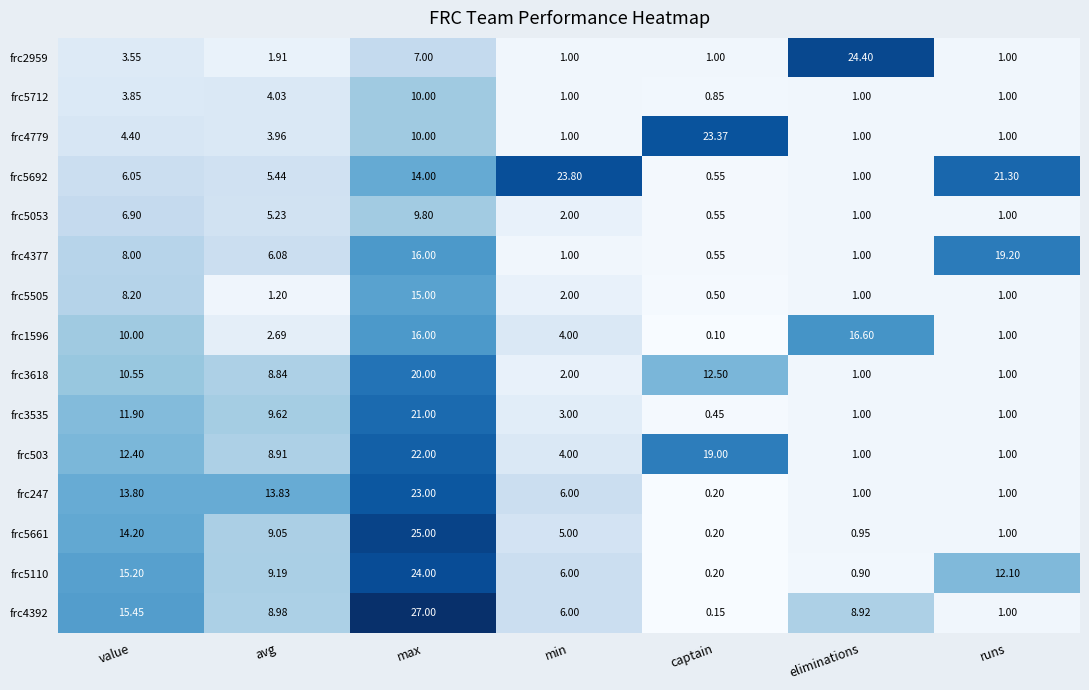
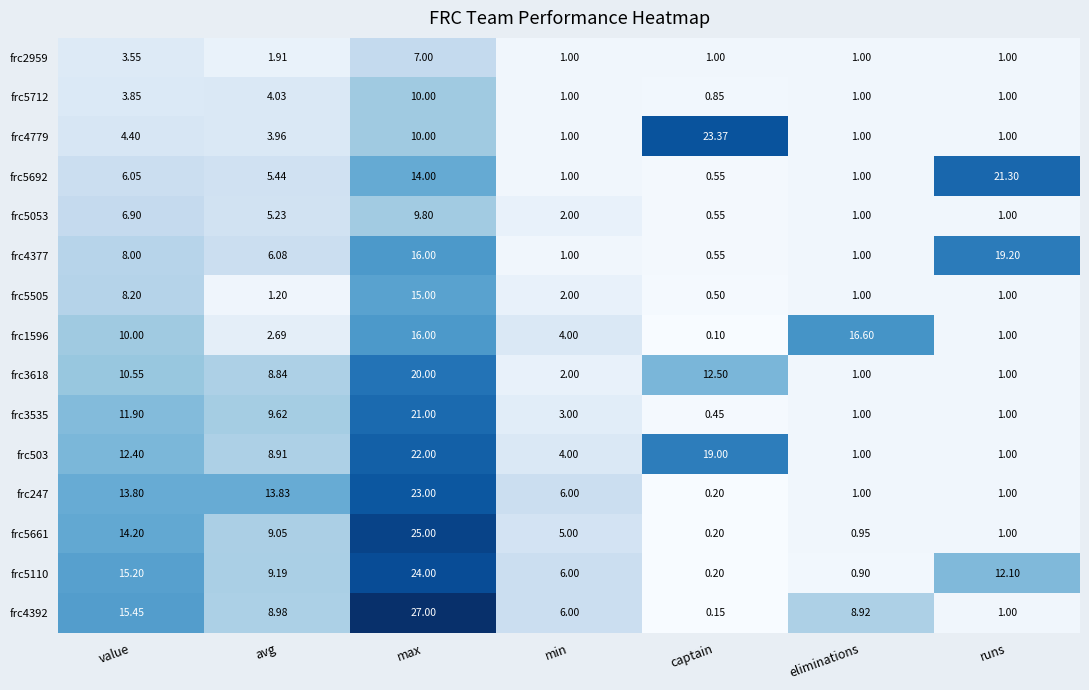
frc2959, eliminations: 24.40 -> 1.00
frc5692, min: 23.80 -> 1.00
